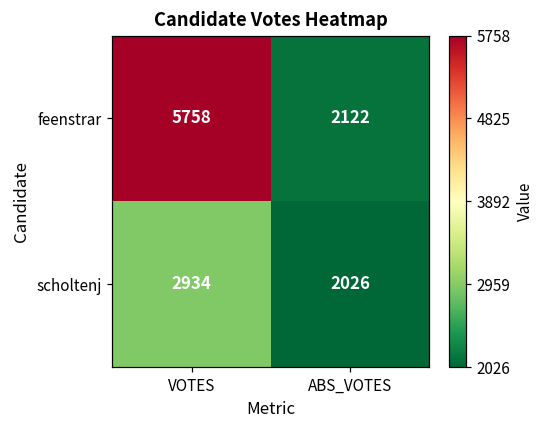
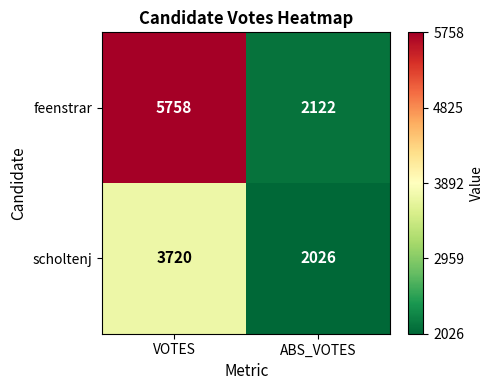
scholtenj, VOTES: 2934 -> 3720
